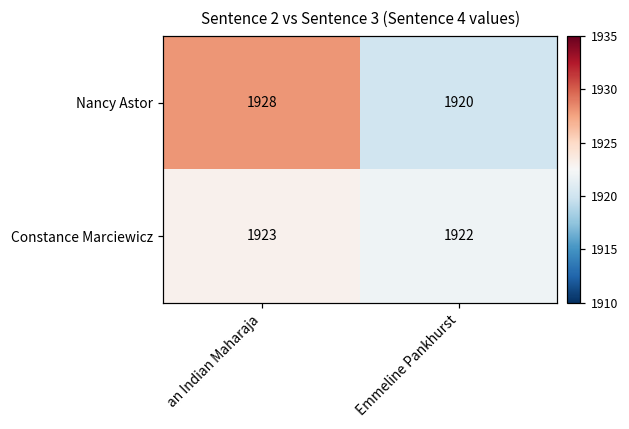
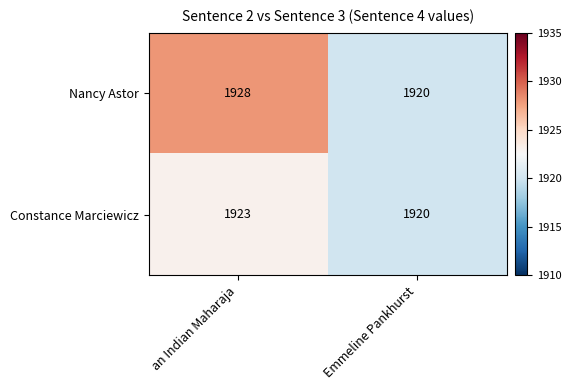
Constance Marciewicz, Emmeline Pankhurst: 1922 -> 1920
